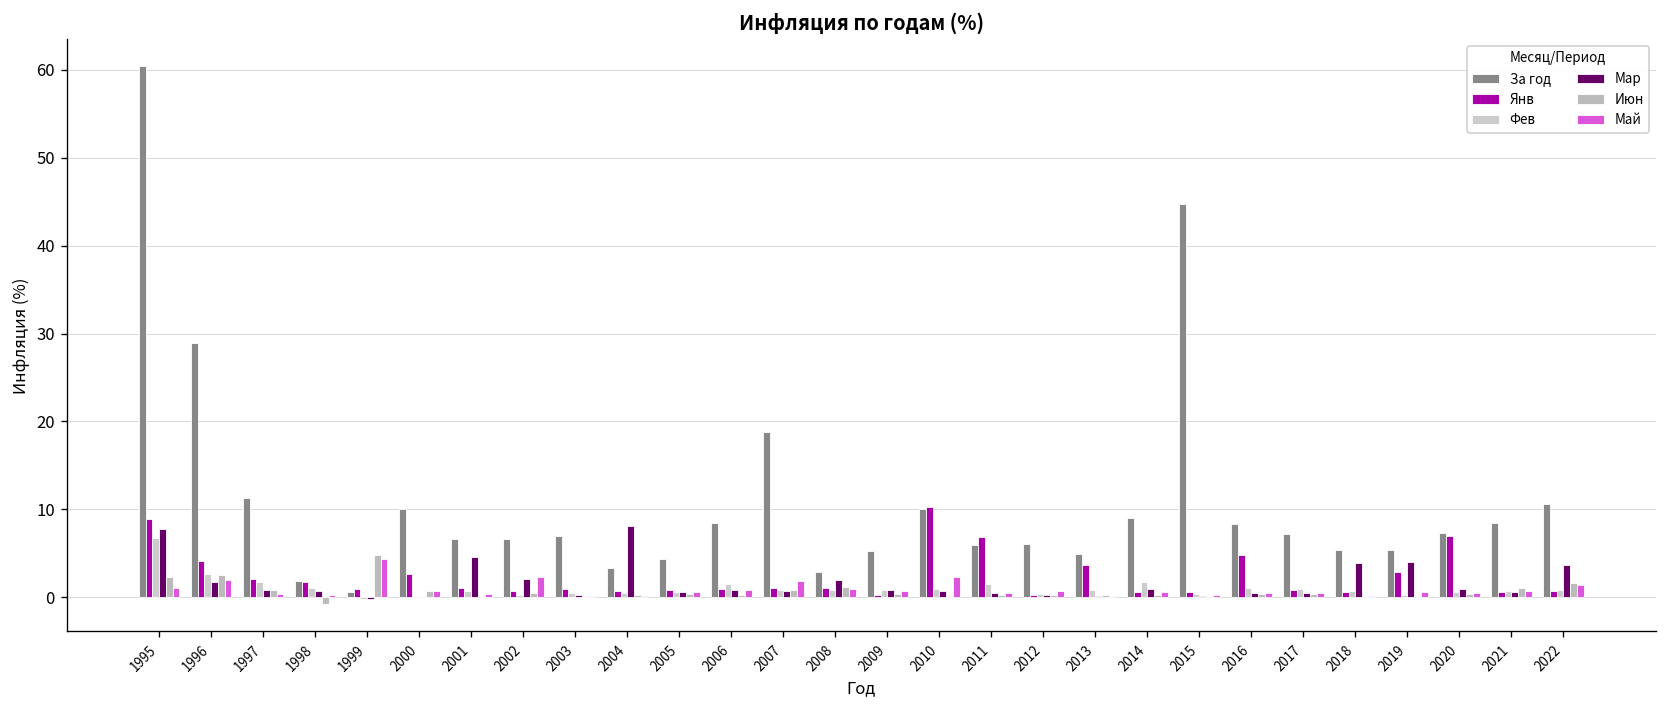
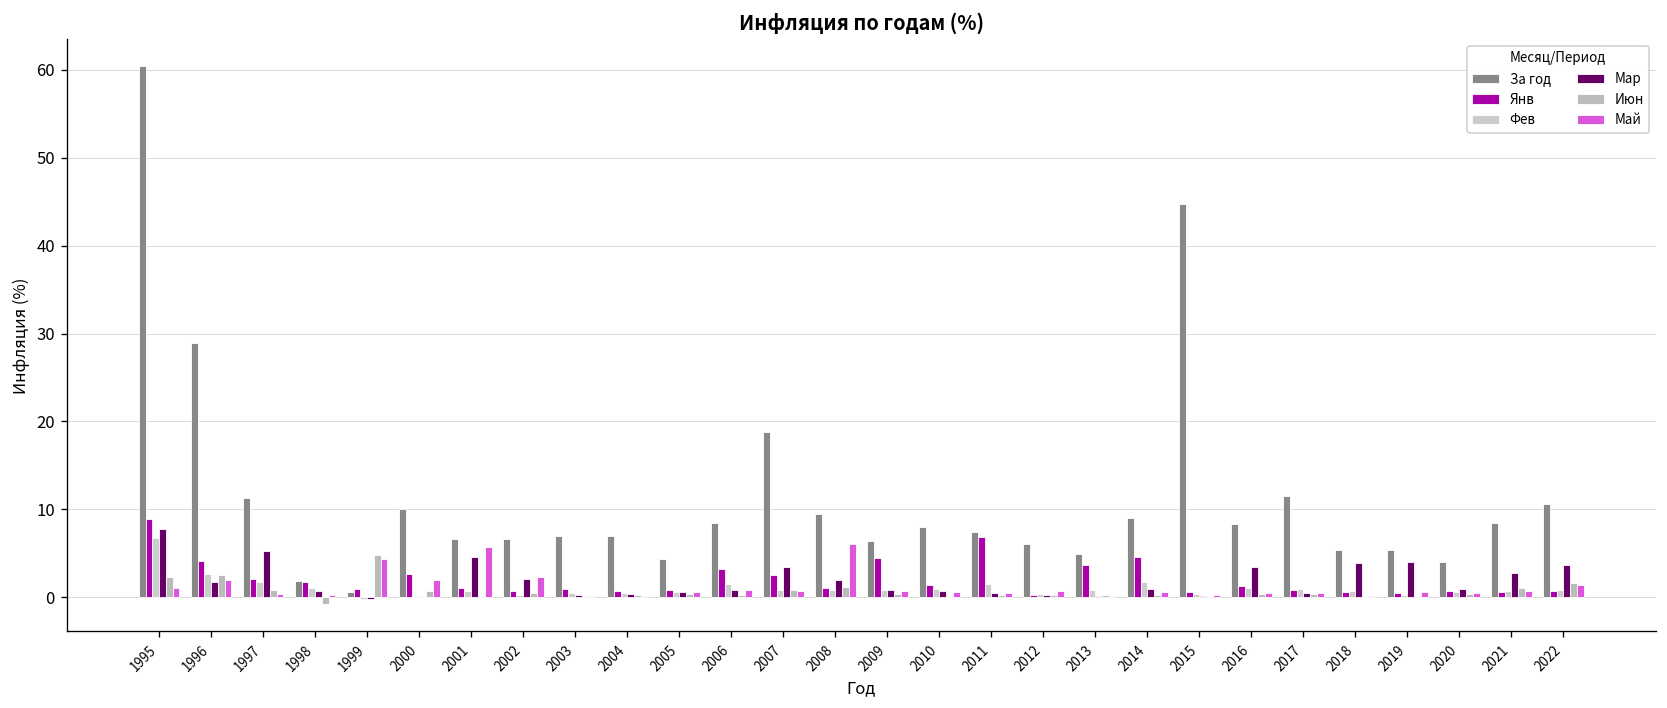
Мар, 1997: 1 -> 5
Май, 2000: 1 -> 2
Май, 2001: 0 -> 6
За год, 2004: 3 -> 7
Мар, 2004: 8 -> 0
Янв, 2006: 1 -> 3
Янв, 2007: 1 -> 3
Мар, 2007: 1 -> 3
Май, 2007: 2 -> 1
За год, 2008: 3 -> 9
Май, 2008: 1 -> 6
За год, 2009: 5 -> 6
Янв, 2009: 0 -> 5
За год, 2010: 10 -> 8
Янв, 2010: 10 -> 1
Май, 2010: 2 -> 1
За год, 2011: 6 -> 7
Янв, 2014: 1 -> 5
Янв, 2016: 5 -> 1
Мар, 2016: 1 -> 3
За год, 2017: 7 -> 12
Янв, 2019: 3 -> 1
За год, 2020: 7 -> 4
Янв, 2020: 7 -> 1
Мар, 2021: 1 -> 3
